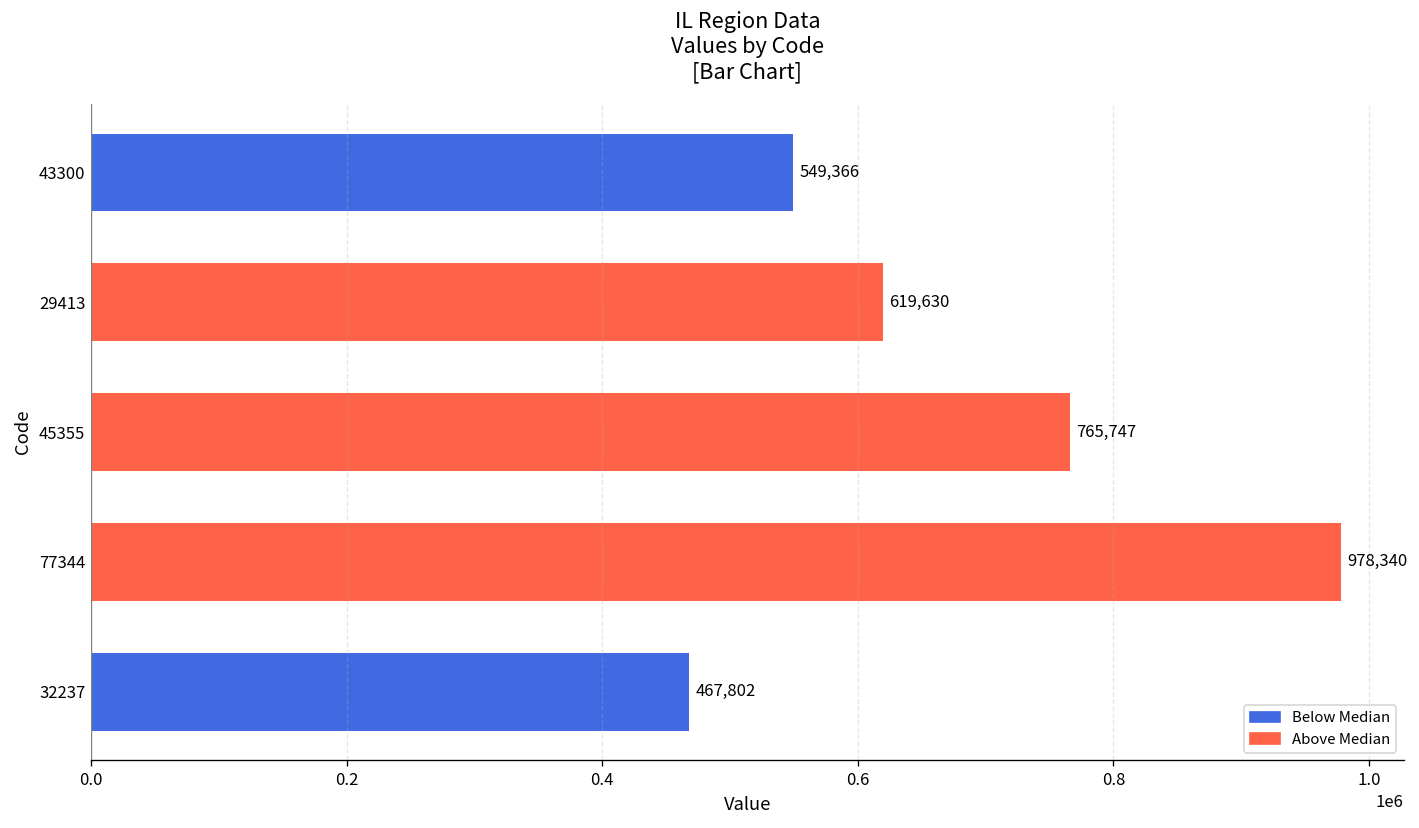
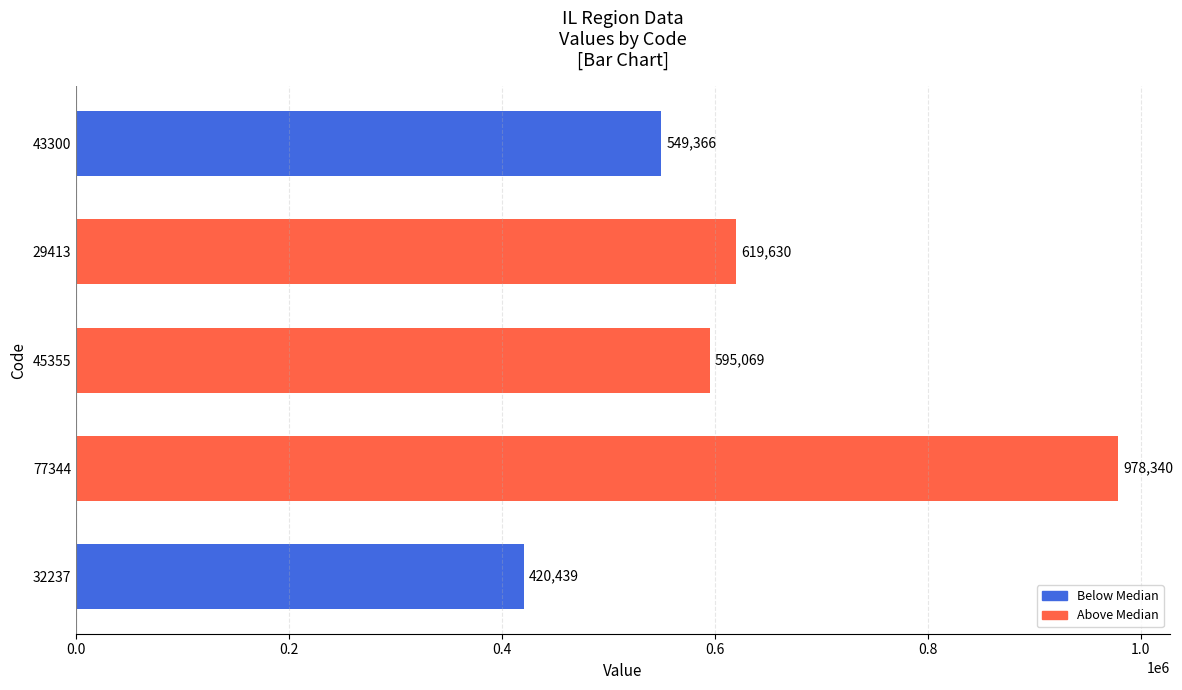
45355: 765,747 -> 595,069
32237: 467,802 -> 420,439
